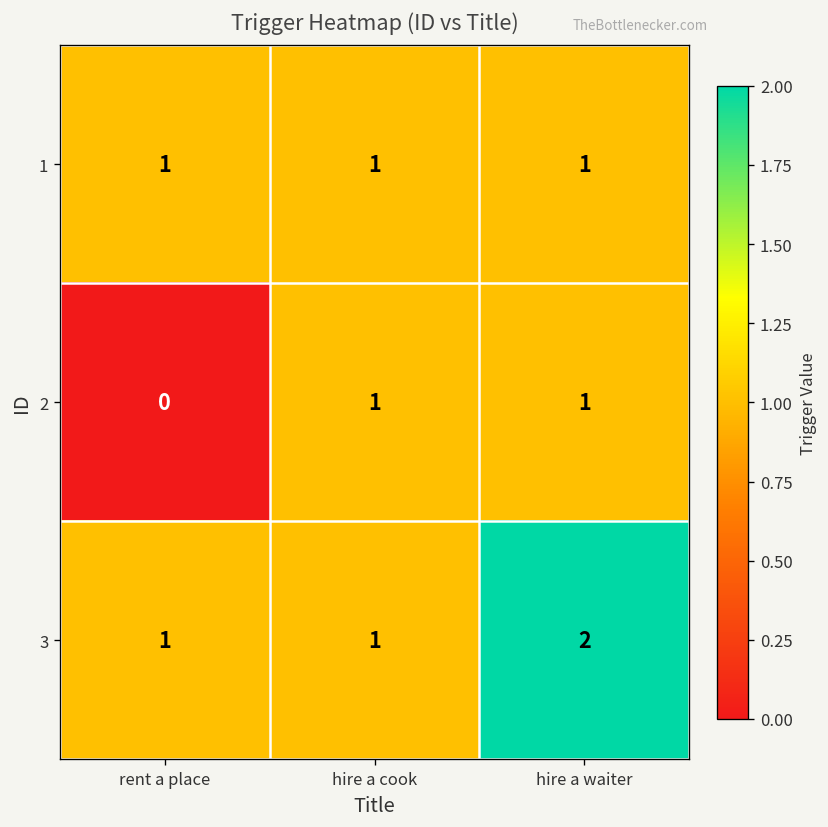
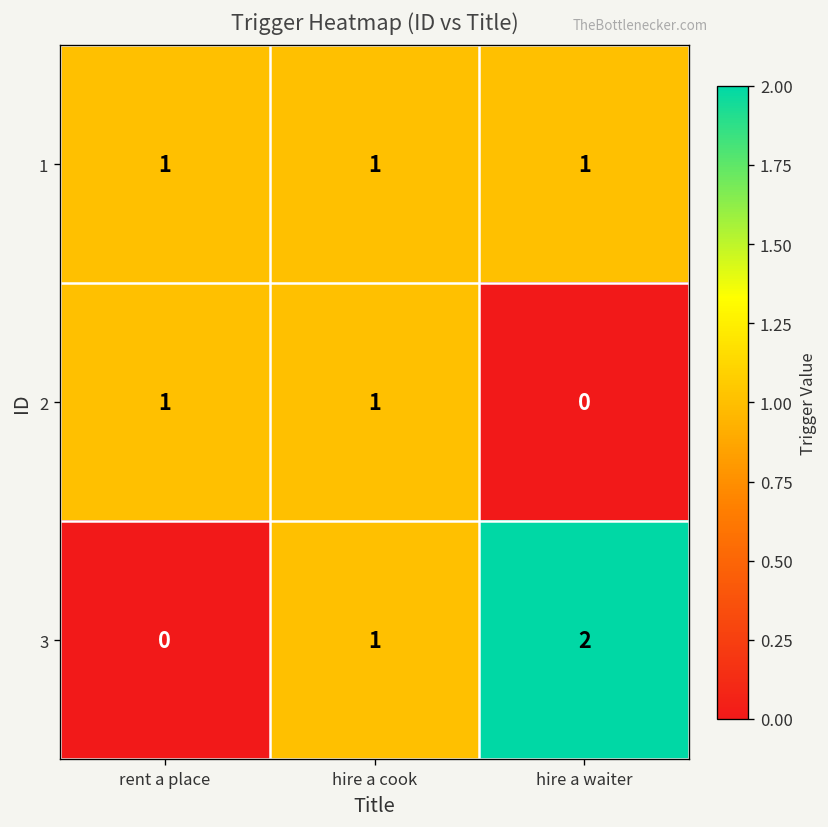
2, rent a place: 0 -> 1
2, hire a waiter: 1 -> 0
3, rent a place: 1 -> 0
